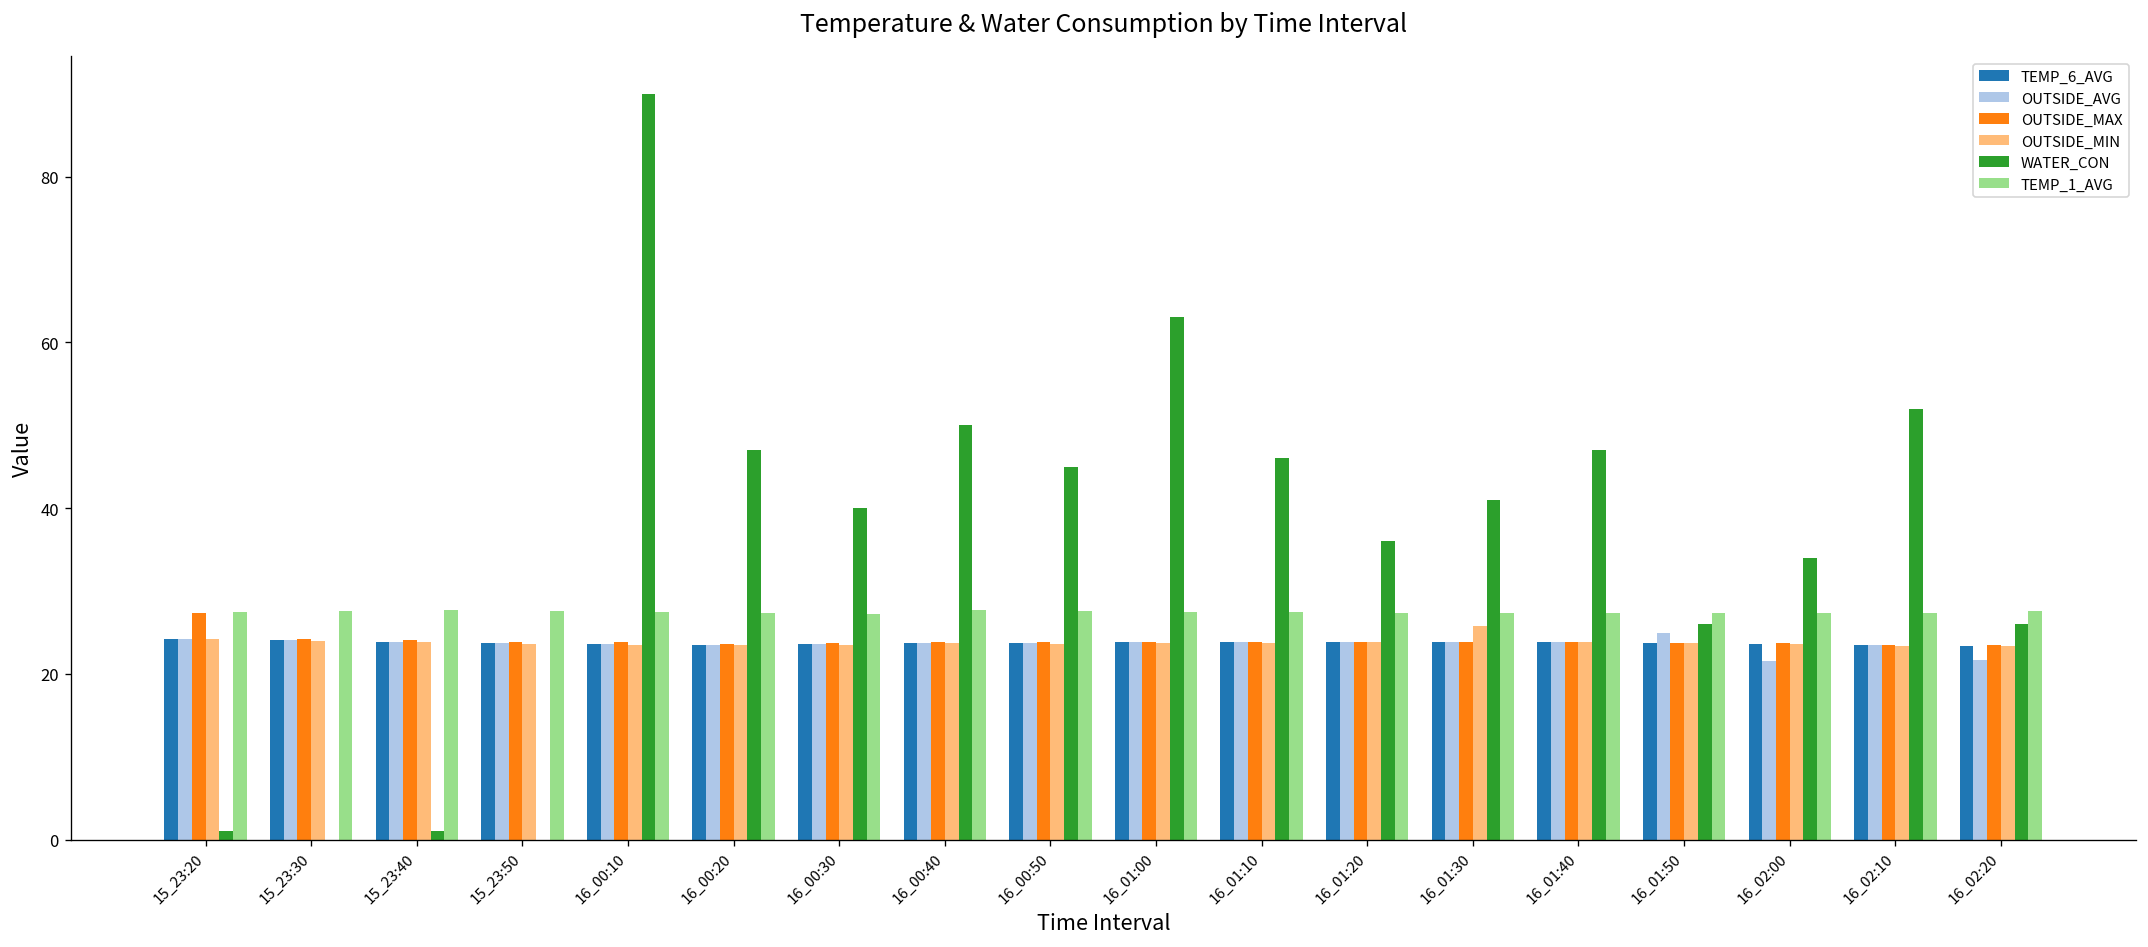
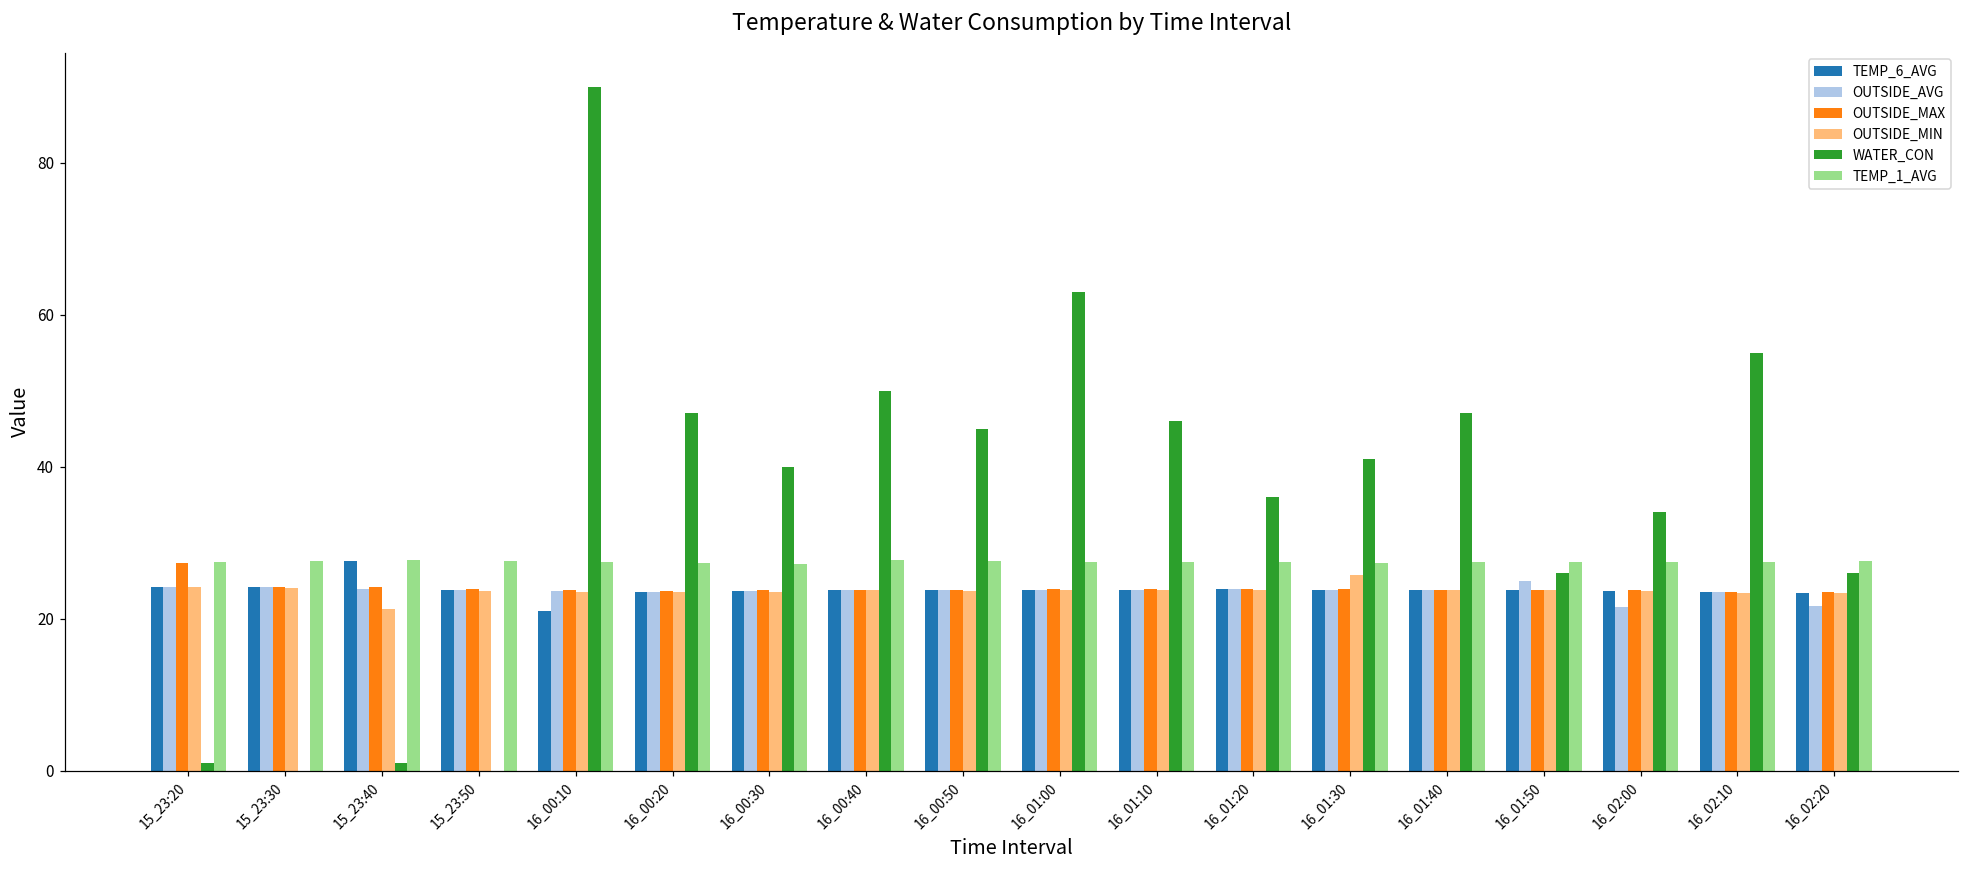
TEMP_6_AVG, 15_23:40: 24 -> 28
OUTSIDE_MIN, 15_23:40: 24 -> 21
TEMP_6_AVG, 16_00:10: 24 -> 21
WATER_CON, 16_02:10: 52 -> 55
